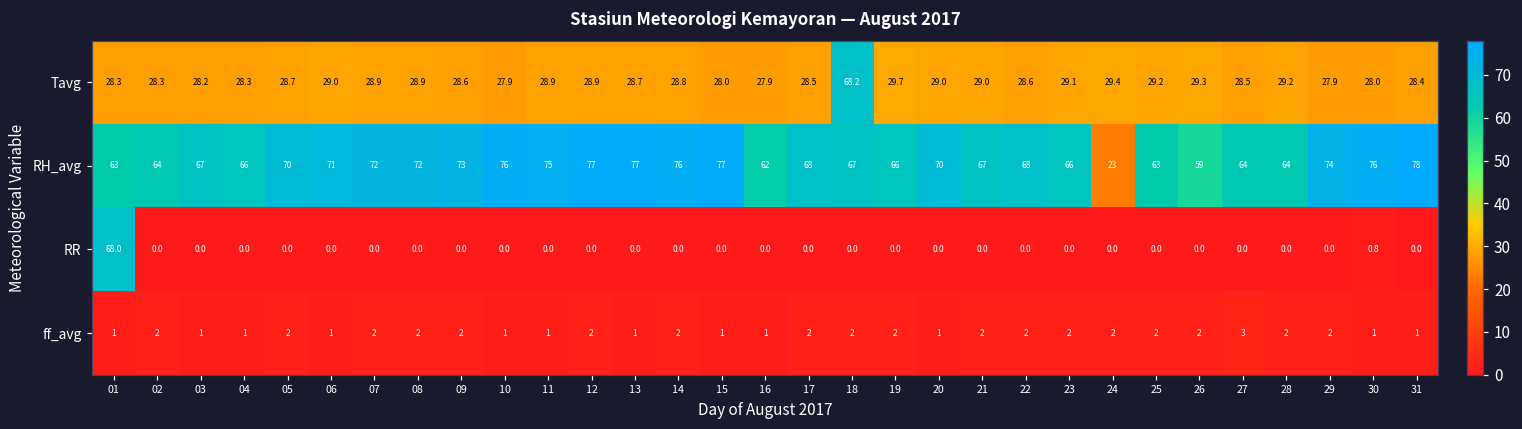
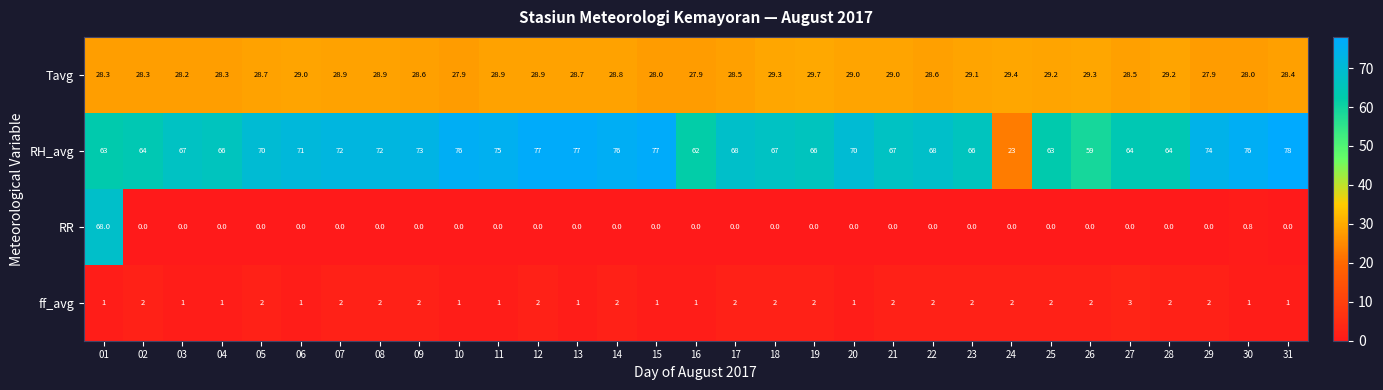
Tavg, 18: 68.2 -> 29.3
